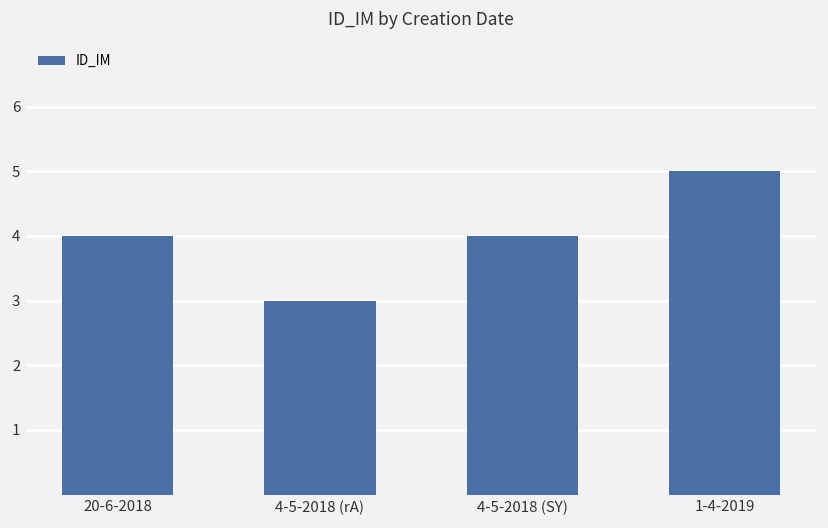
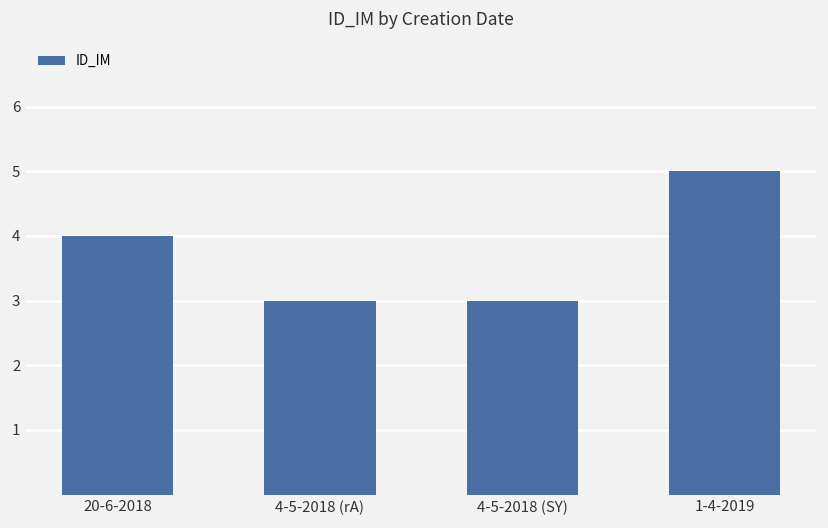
4-5-2018 (SY): 4 -> 3
